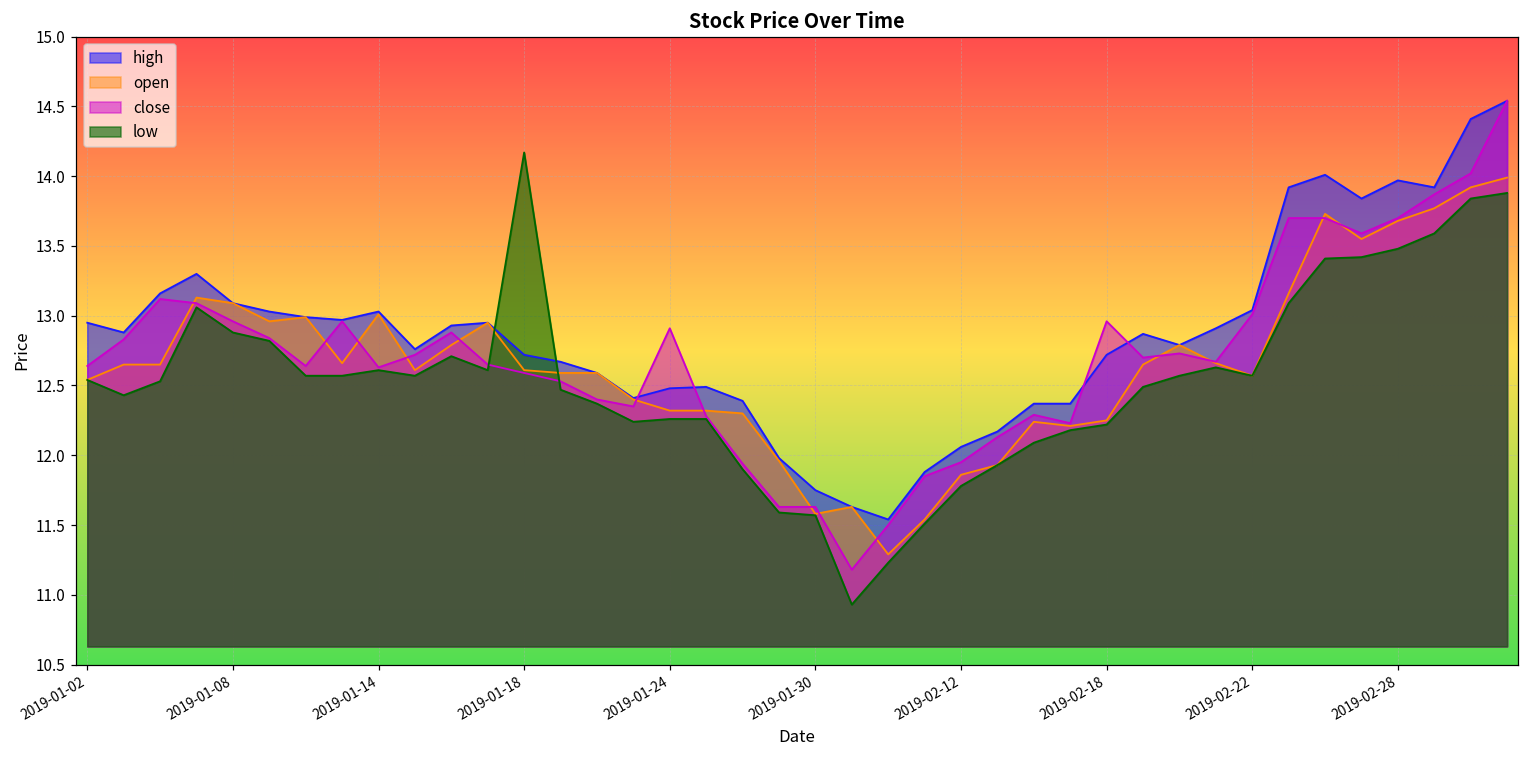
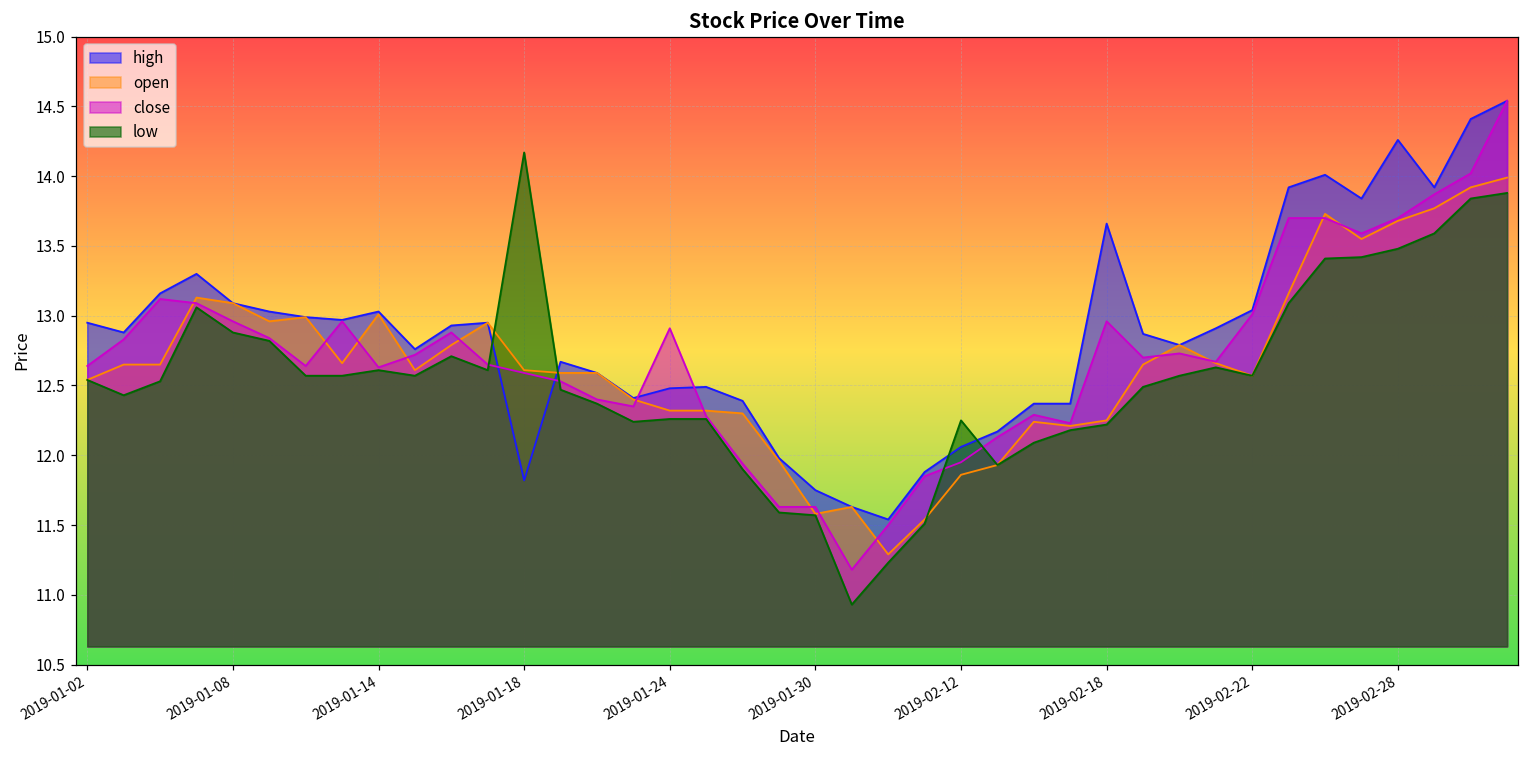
high, 2019-01-18: 12.72 -> 11.82
low, 2019-02-12: 11.78 -> 12.25
high, 2019-02-18: 12.72 -> 13.66
high, 2019-02-28: 13.97 -> 14.26
